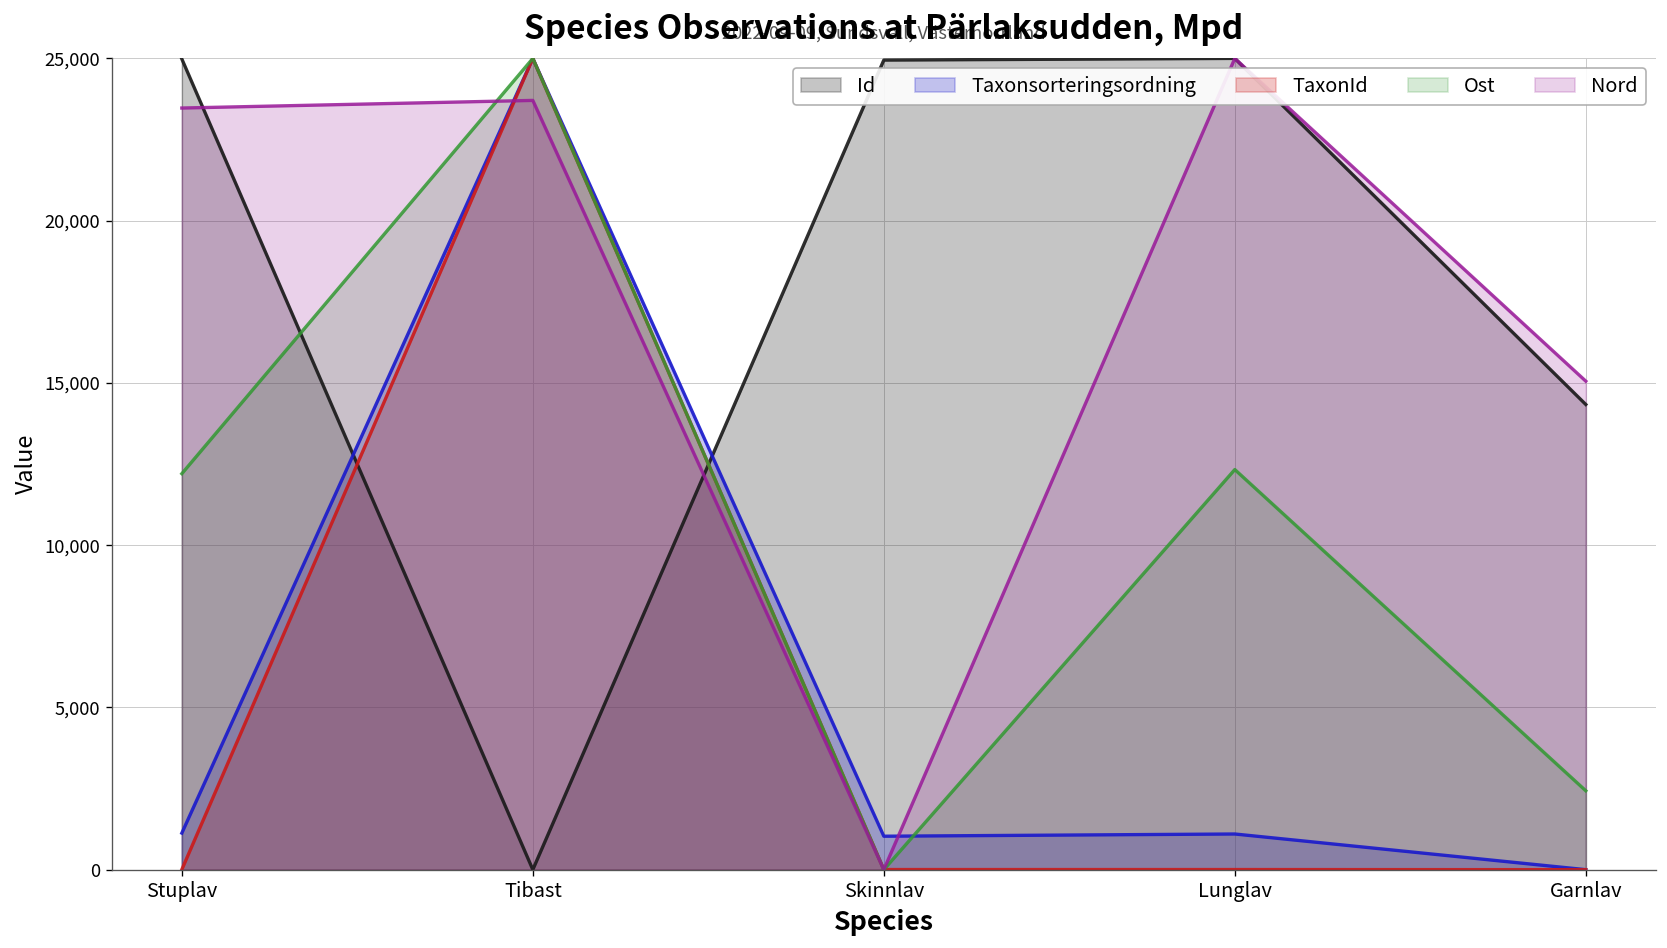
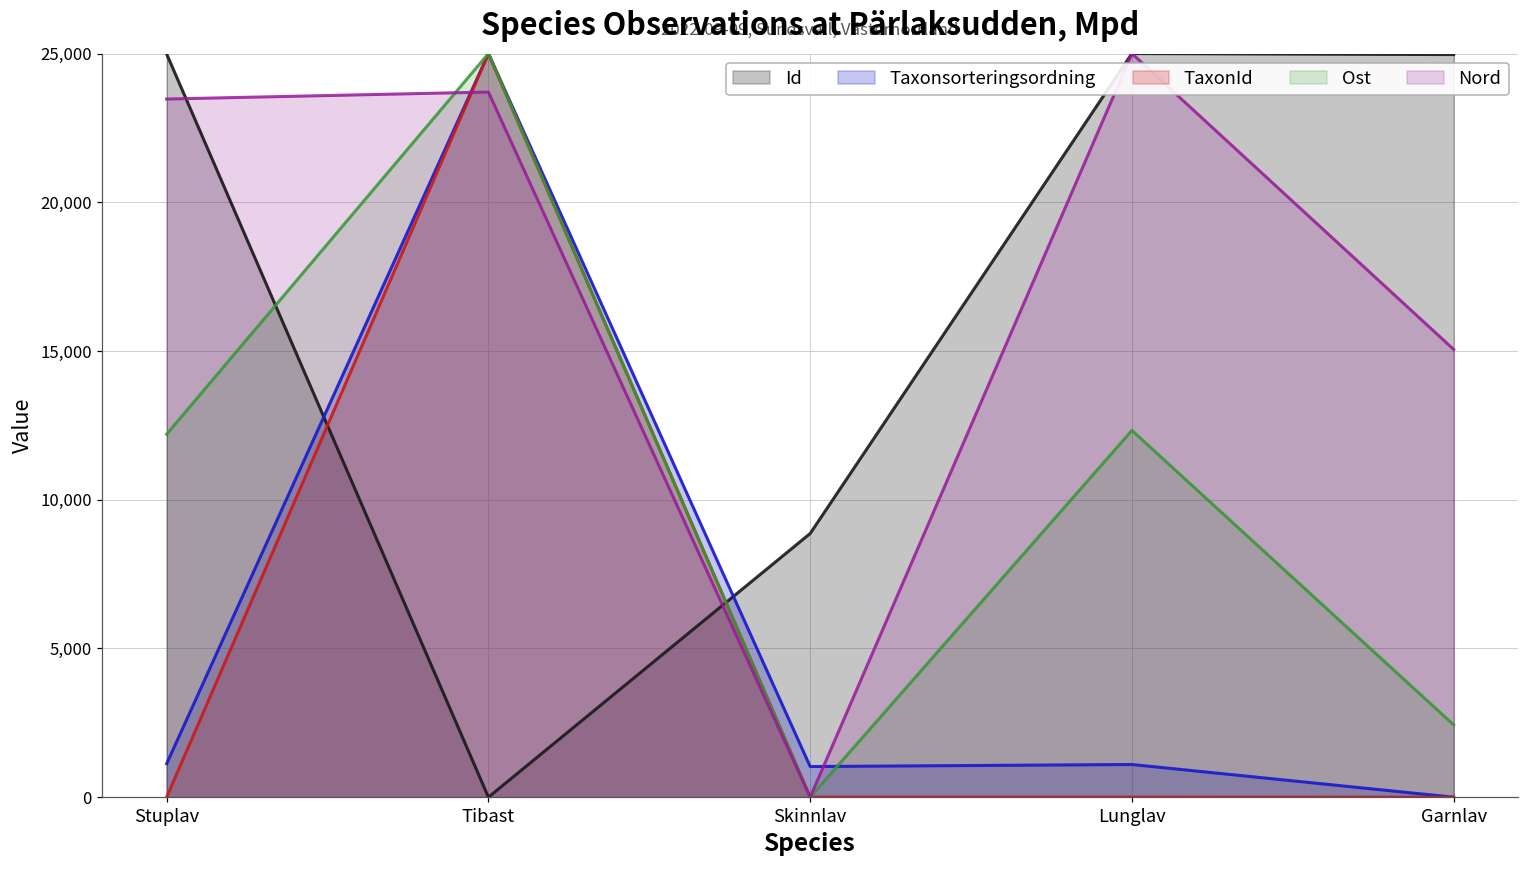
Id, Skinnlav: 24,900 -> 8,900
Id, Garnlav: 14,300 -> 25,000
